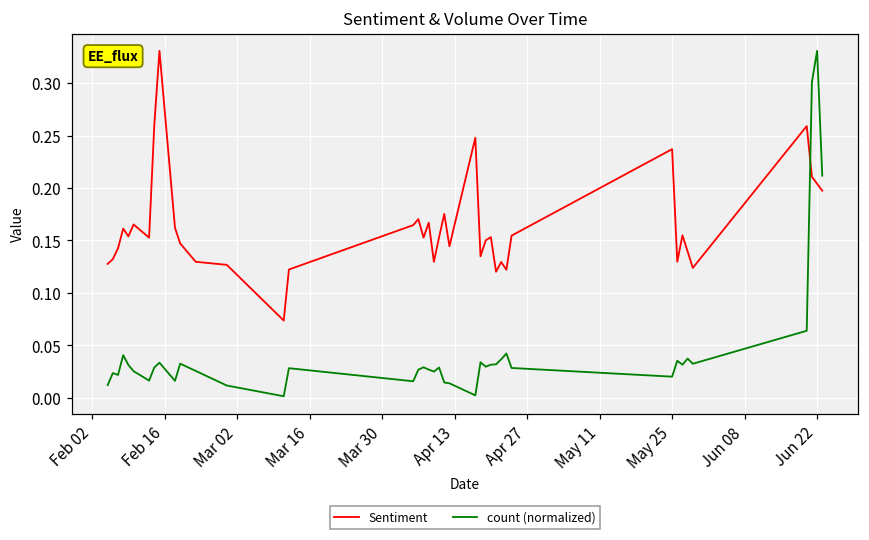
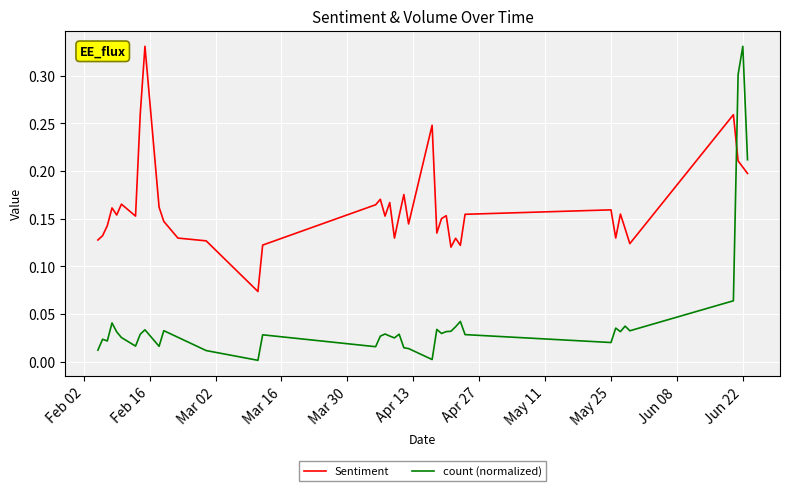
Sentiment, May 25: 0.24 -> 0.16
